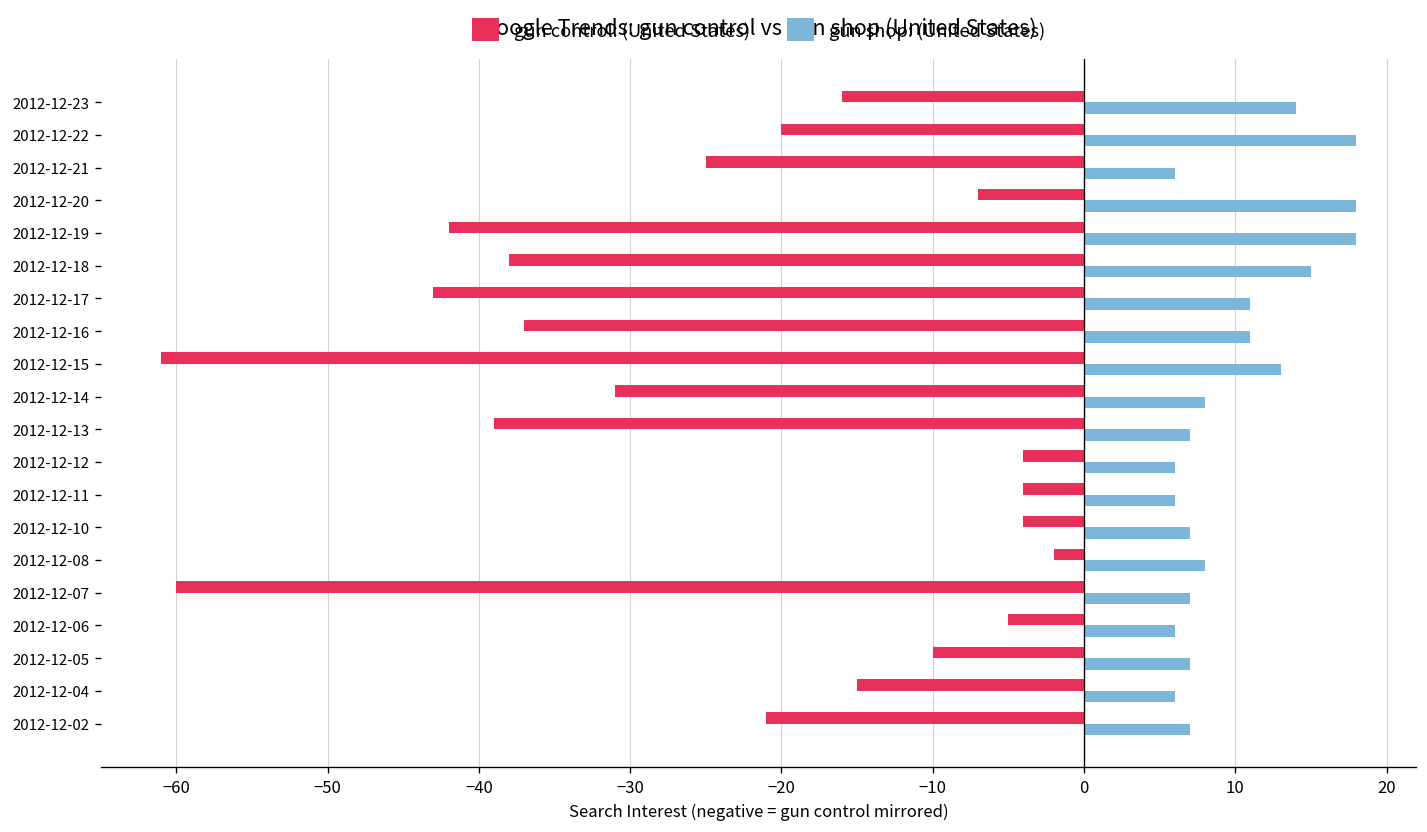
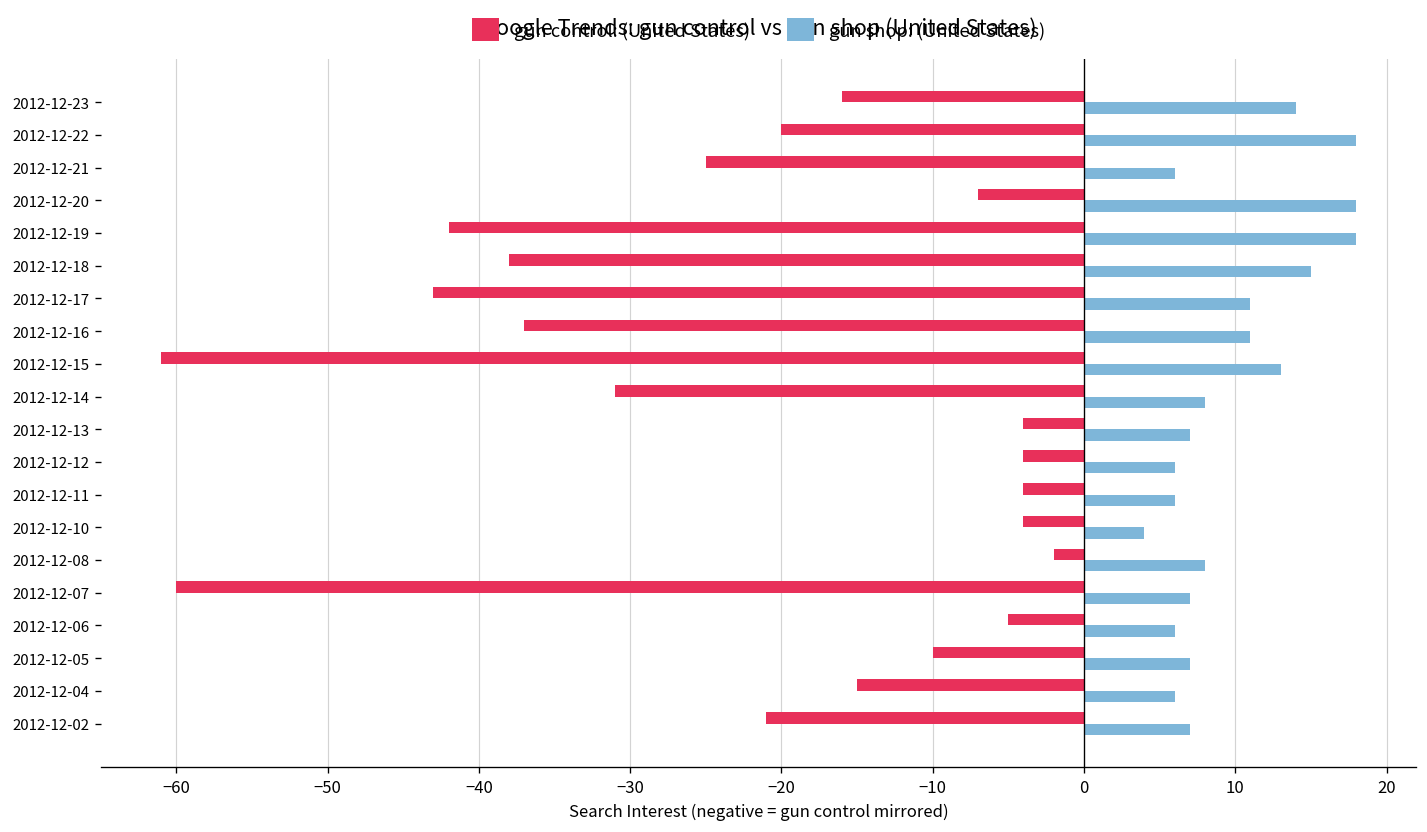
gun control: (United States), 2012-12-13: -39.0 -> -4.0
gun shop: (United States), 2012-12-10: 7 -> 4
